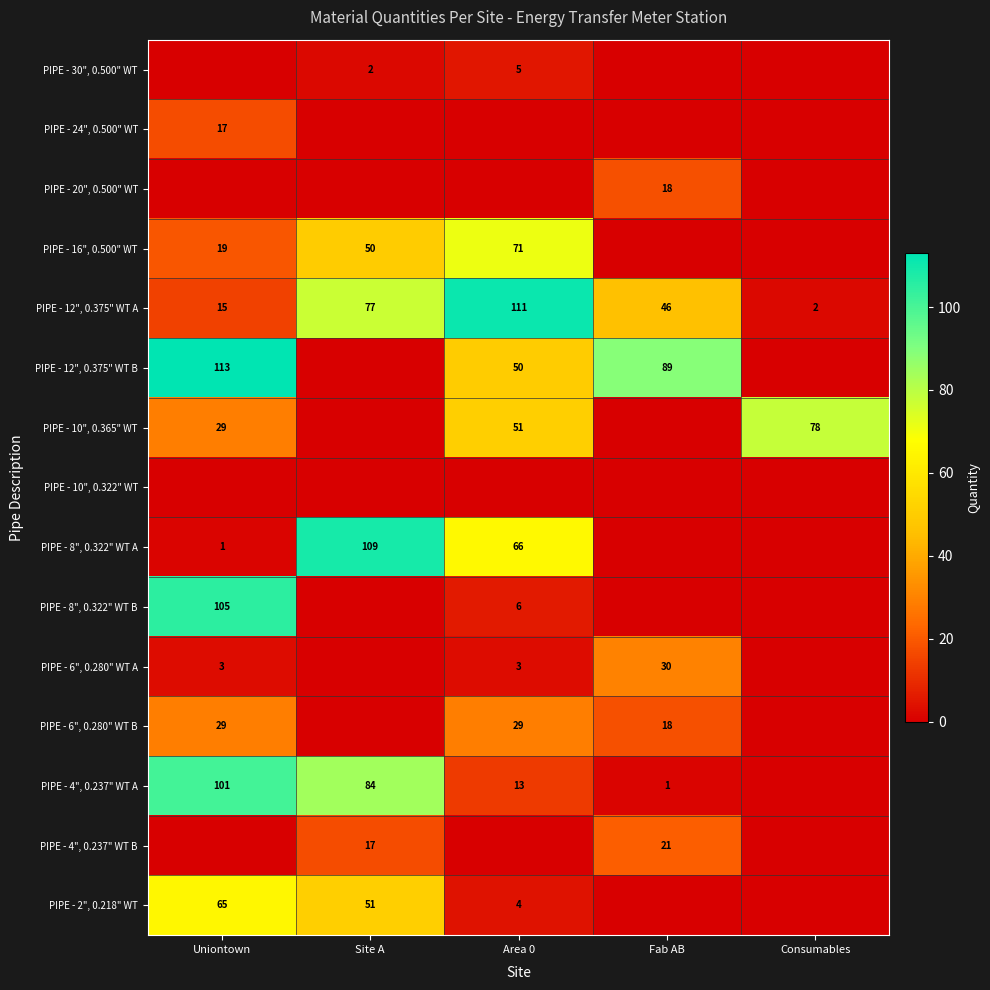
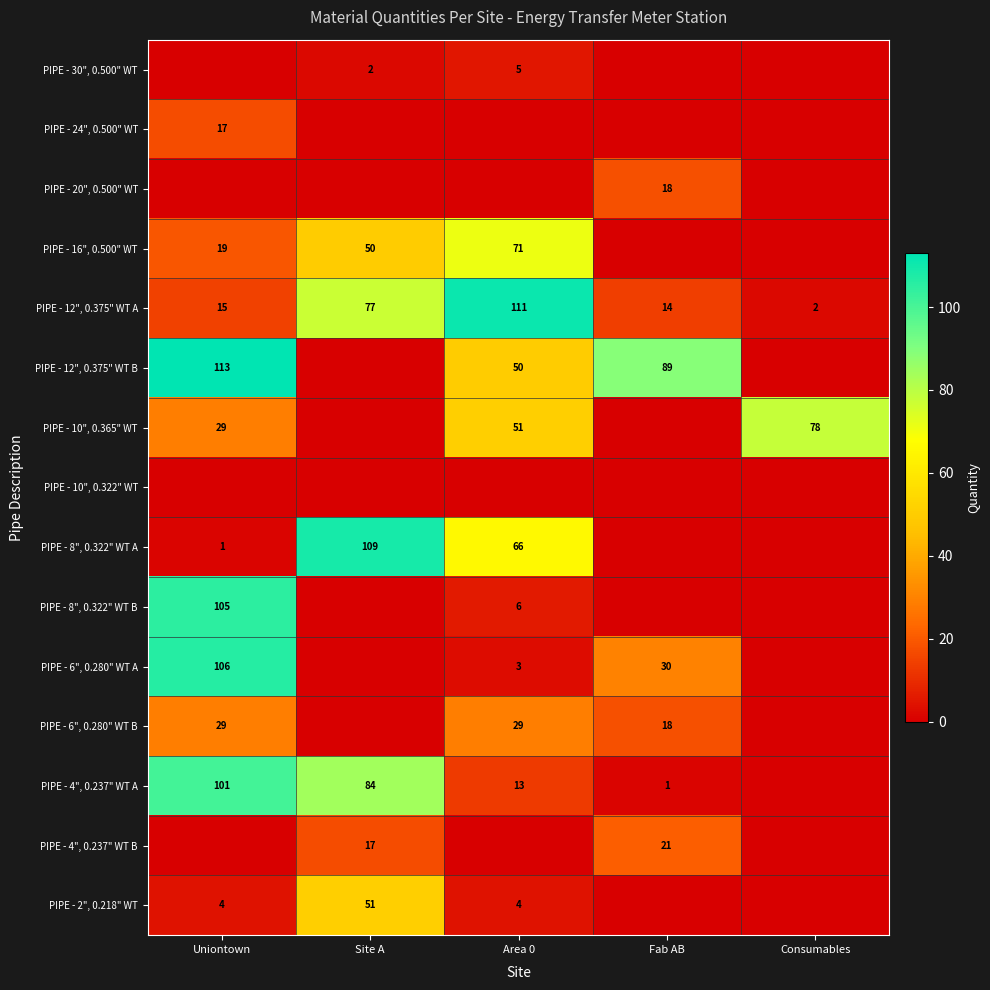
PIPE - 12", 0.375" WT A, Fab AB: 46 -> 14
PIPE - 6", 0.280" WT A, Uniontown: 3 -> 106
PIPE - 2", 0.218" WT, Uniontown: 65 -> 4
